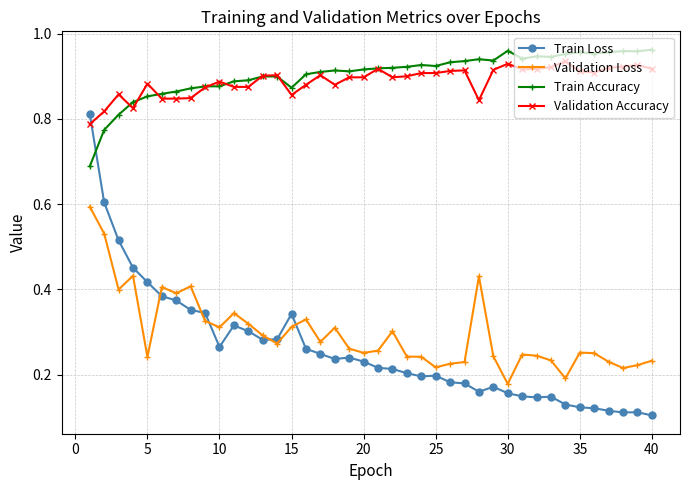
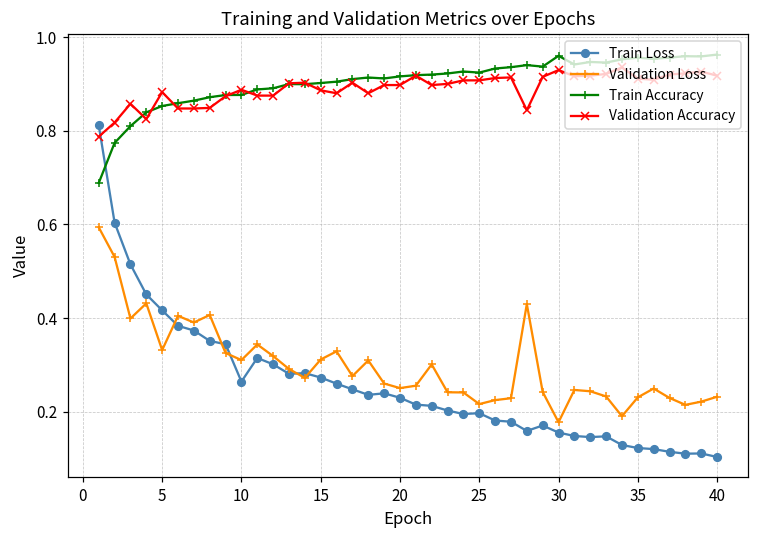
Validation Loss, 5: 0.24 -> 0.33
Train Loss, 15: 0.34 -> 0.27
Train Accuracy, 15: 0.87 -> 0.90
Validation Accuracy, 15: 0.86 -> 0.89
Validation Loss, 35: 0.25 -> 0.23
